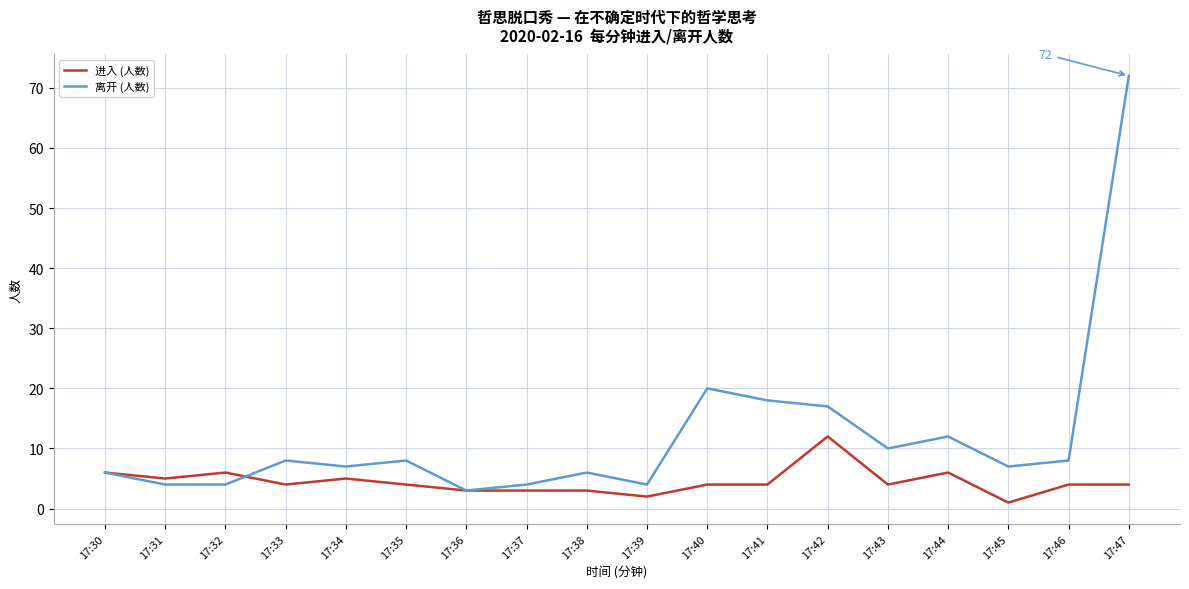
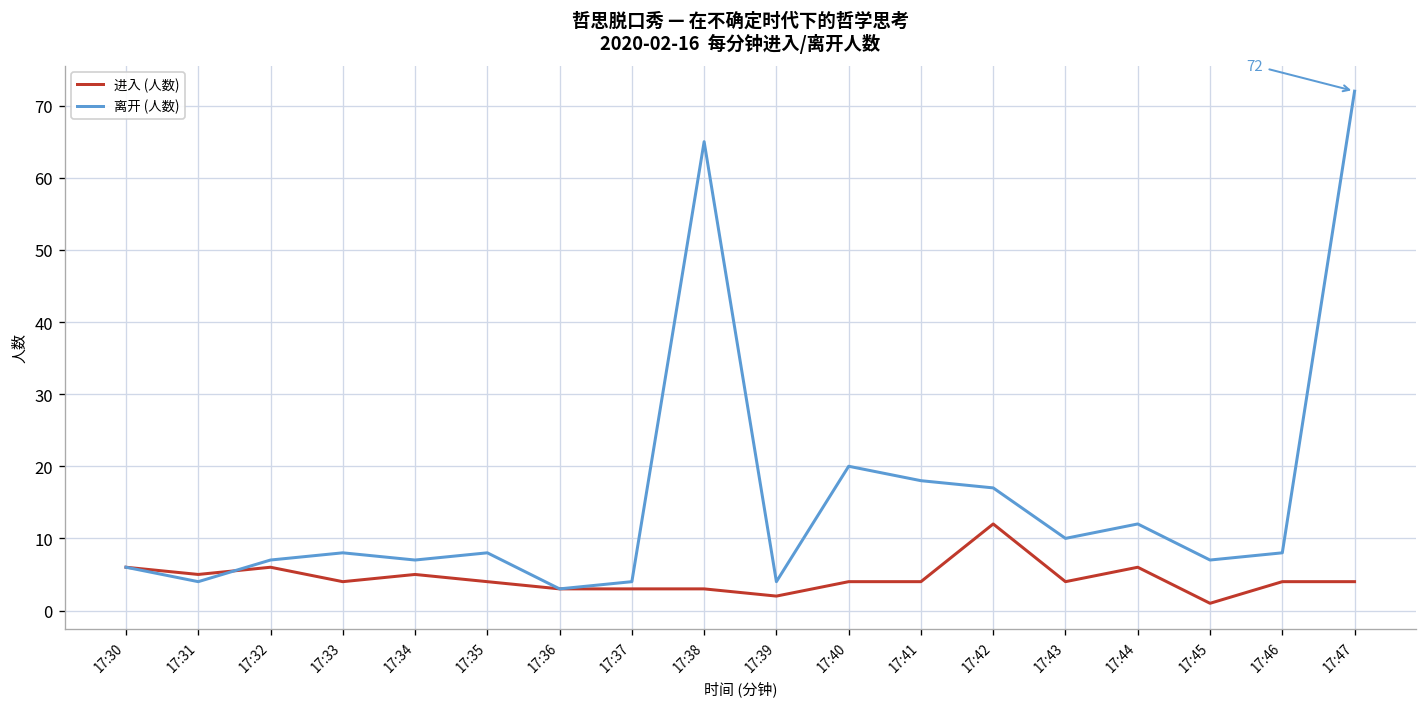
离开 (人数), 17:32: 4 -> 7
离开 (人数), 17:38: 6 -> 65
